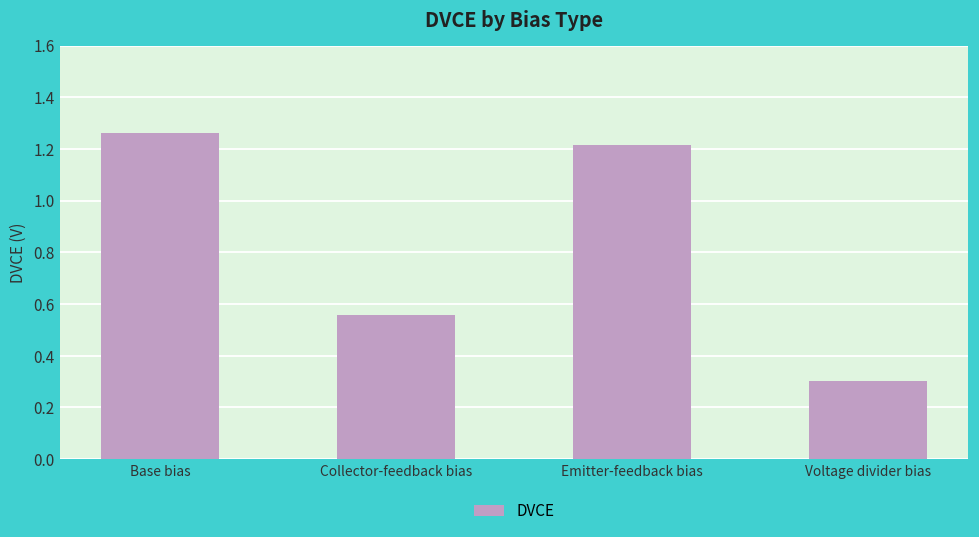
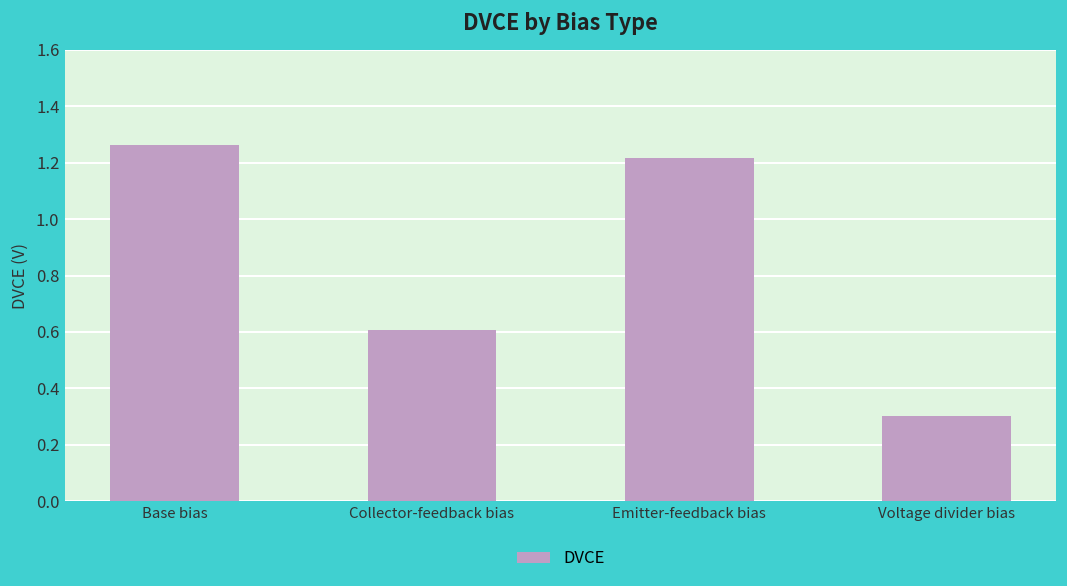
Collector-feedback bias: 0.56 -> 0.61
